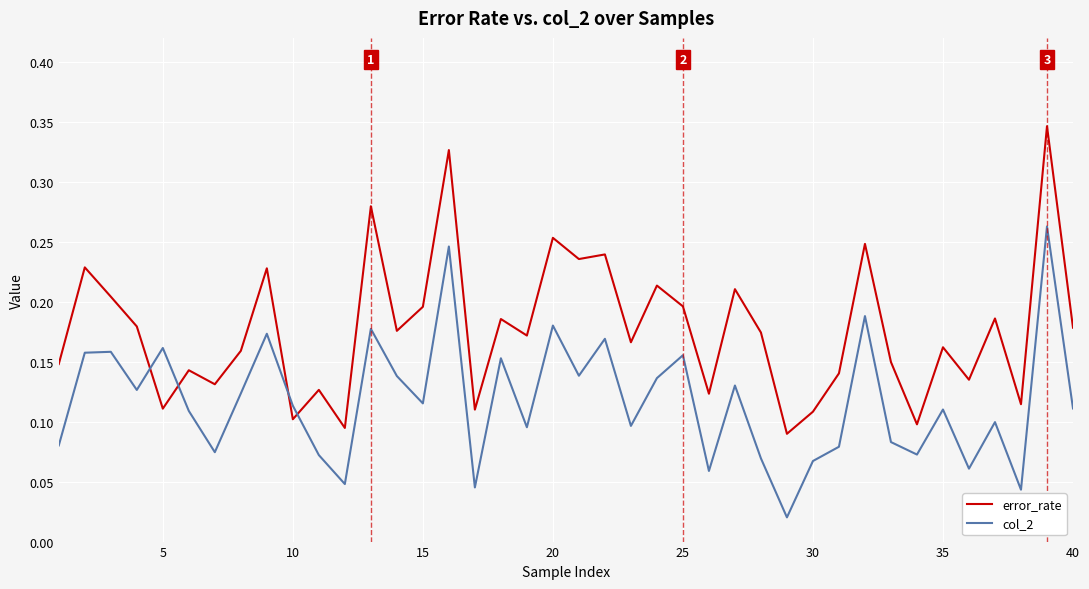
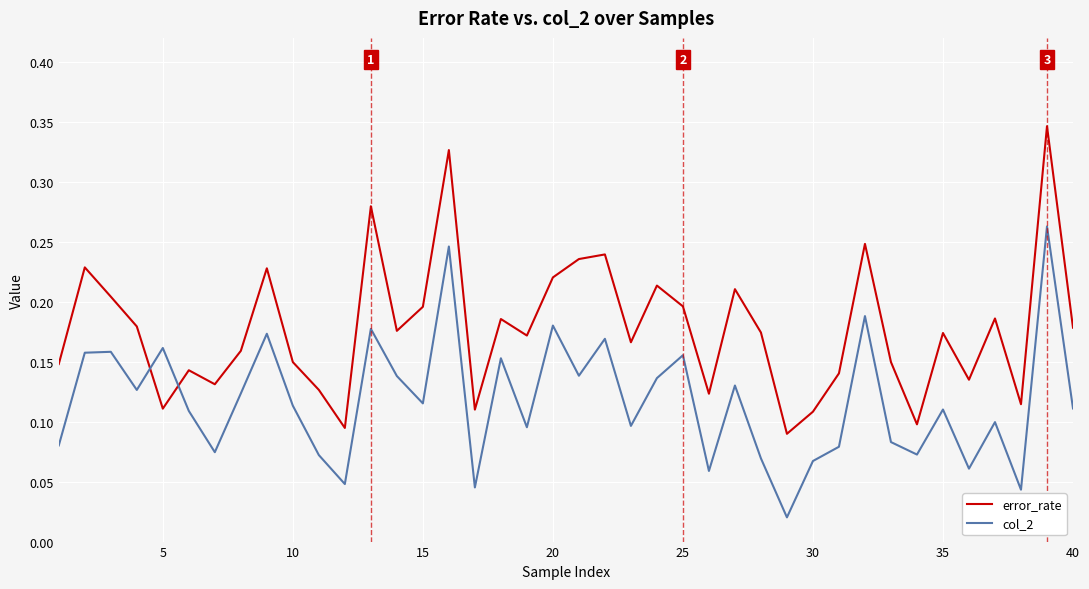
error_rate, 10: 0.102 -> 0.150
error_rate, 20: 0.253 -> 0.220
error_rate, 35: 0.162 -> 0.174
